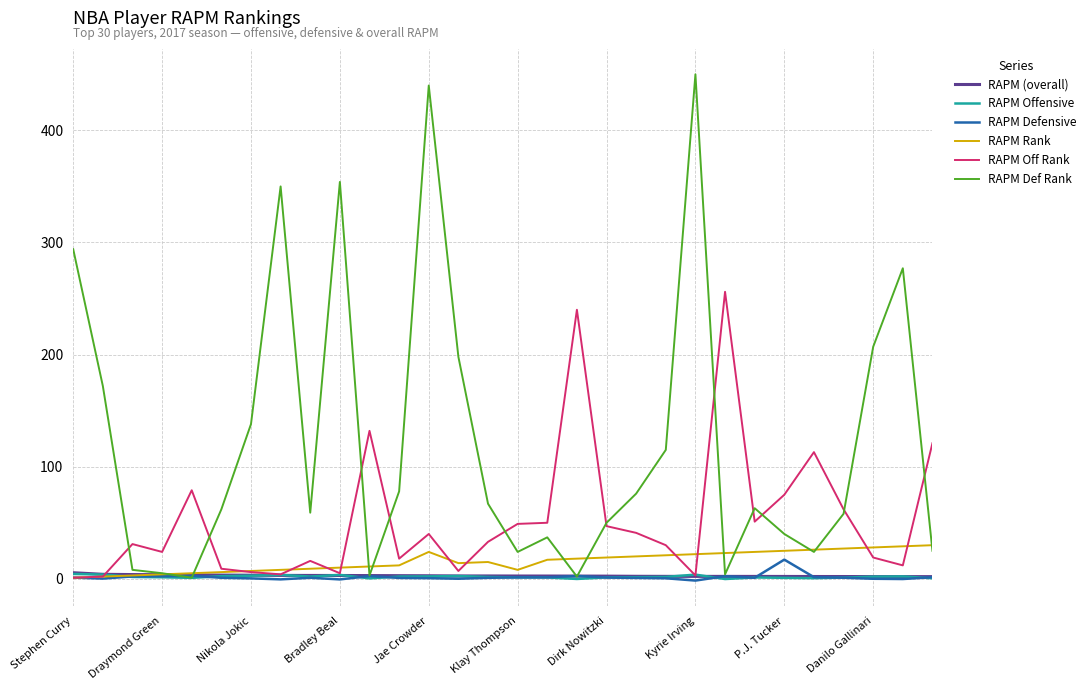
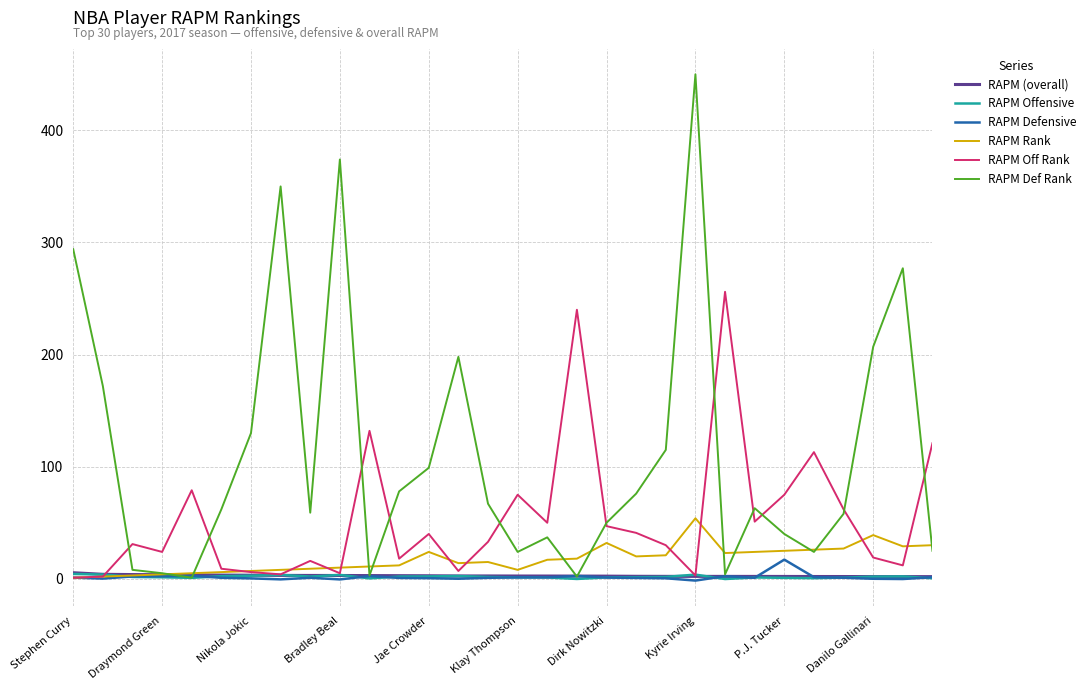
RAPM Def Rank, Nikola Jokic: 138 -> 130
RAPM Def Rank, Bradley Beal: 354 -> 374
RAPM Def Rank, Jae Crowder: 440 -> 99
RAPM Off Rank, Klay Thompson: 49 -> 75
RAPM Rank, Dirk Nowitzki: 19 -> 32
RAPM Rank, Kyrie Irving: 22 -> 54
RAPM Rank, Danilo Gallinari: 28 -> 39
